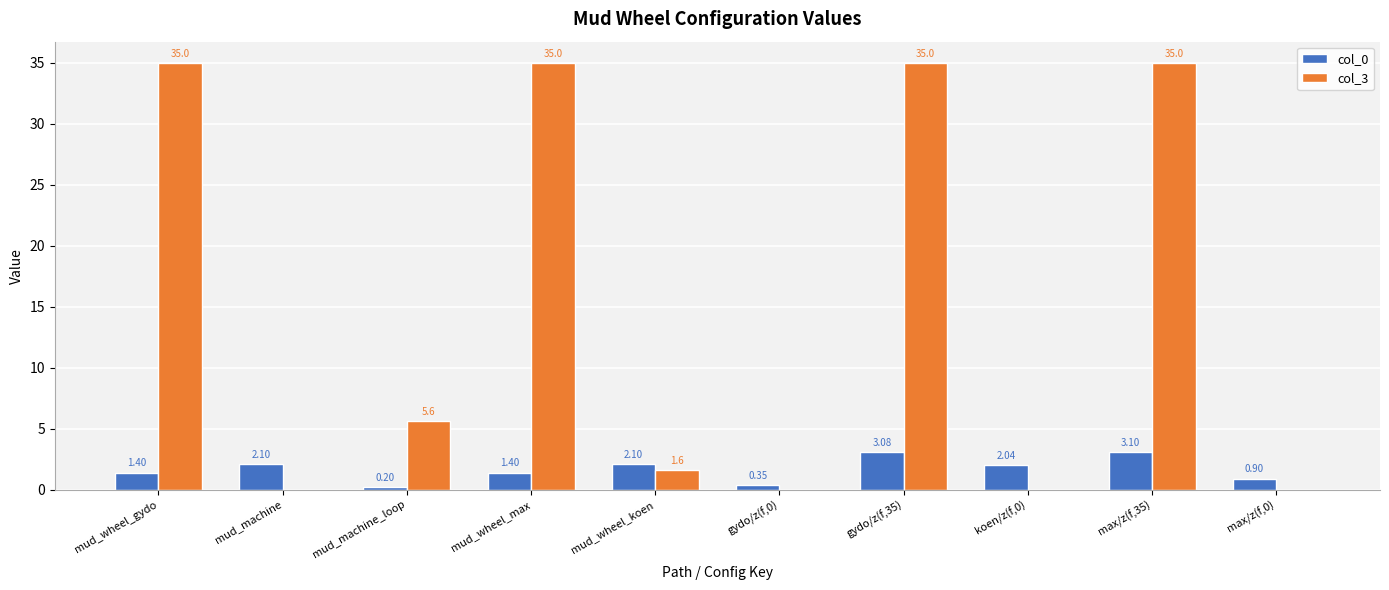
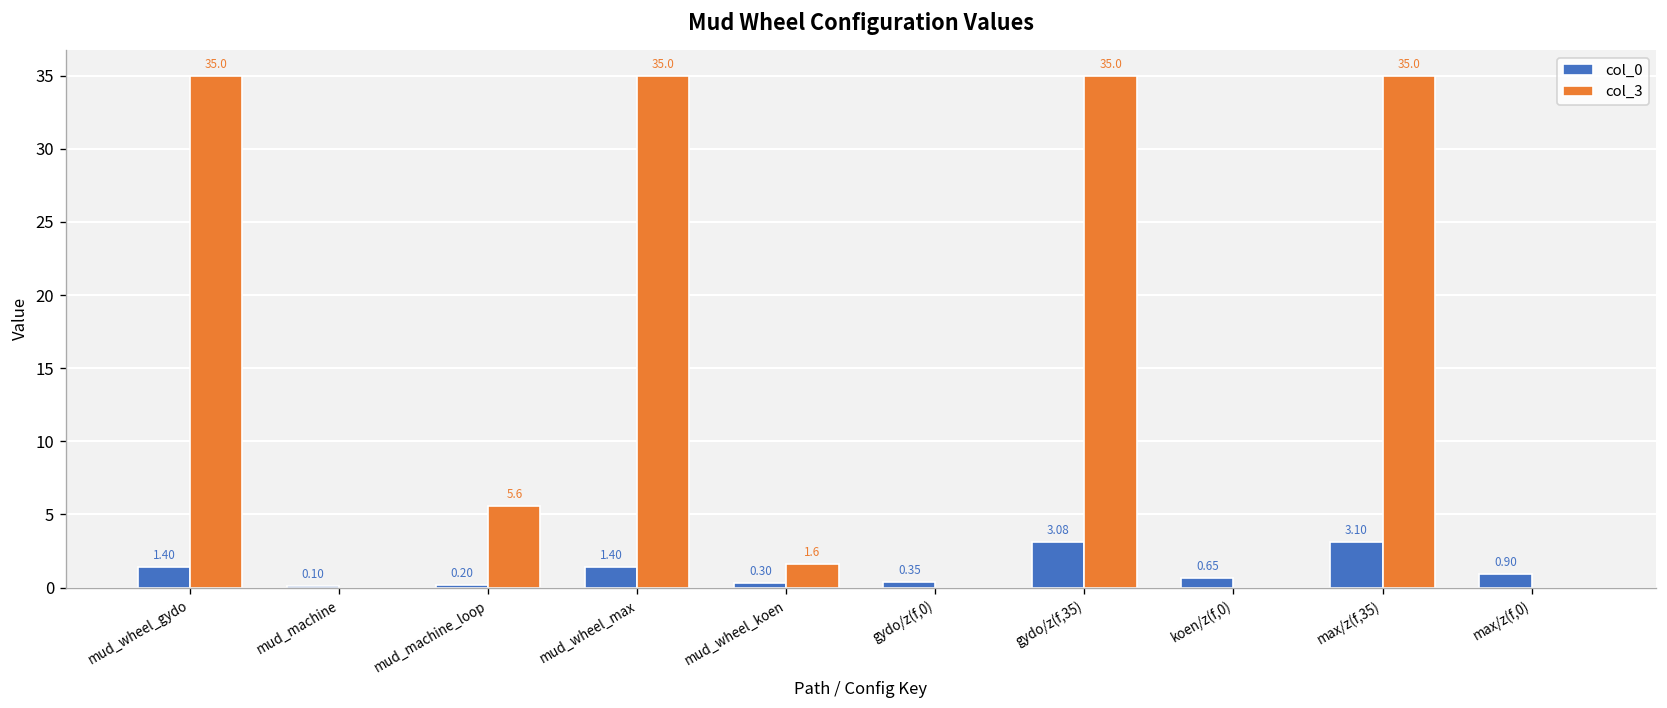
col_0, mud_machine: 2.10 -> 0.10
col_0, mud_wheel_koen: 2.10 -> 0.30
col_0, koen/z(f,0): 2.04 -> 0.65
